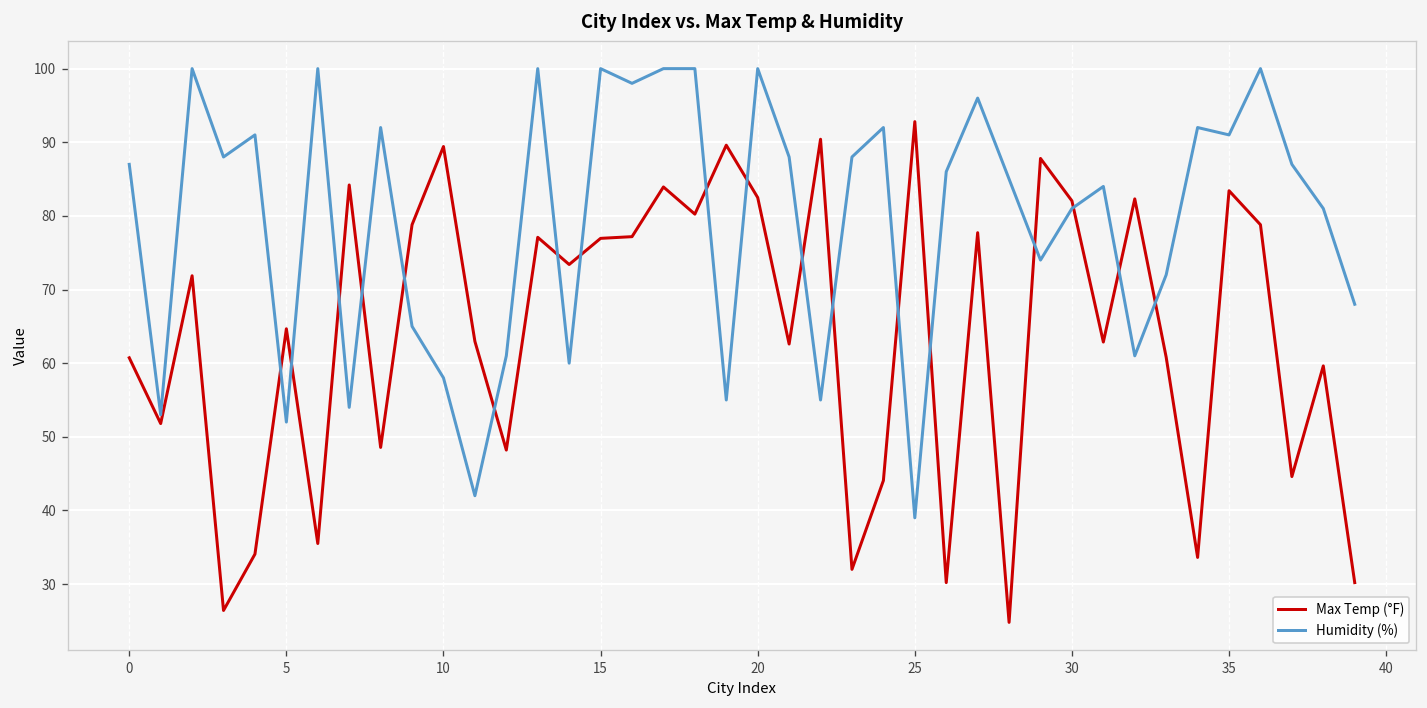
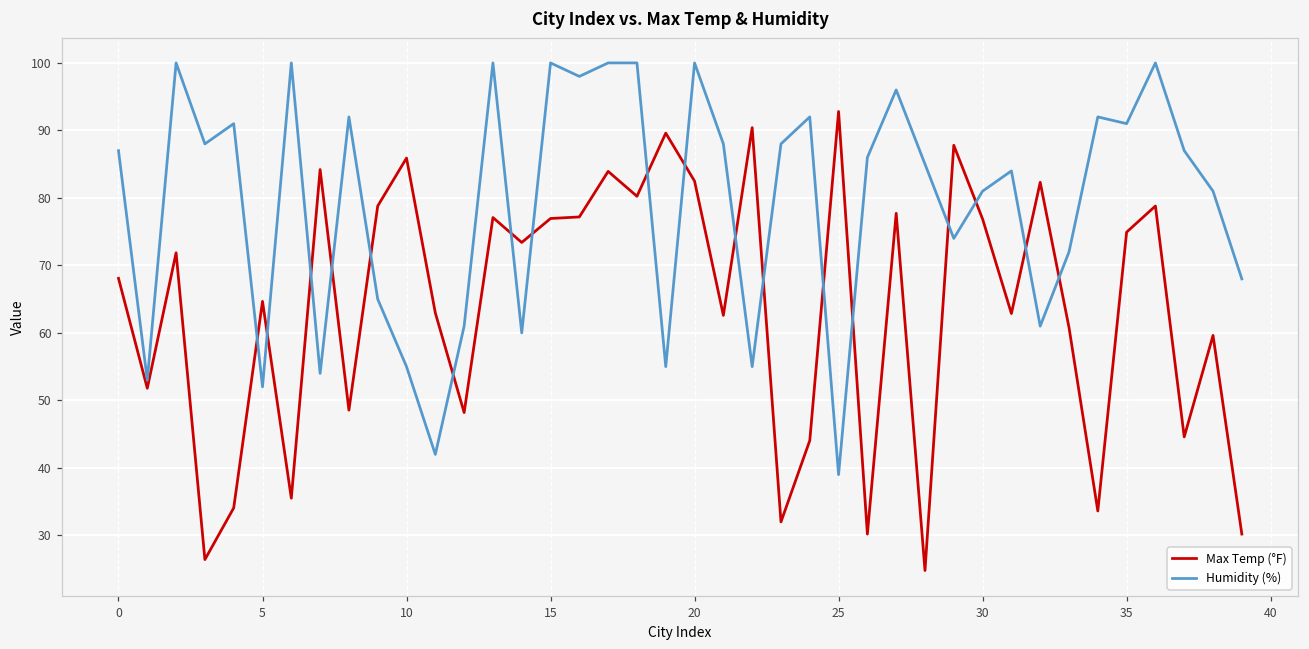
Max Temp (°F), 0: 61 -> 68
Max Temp (°F), 10: 89 -> 86
Humidity (%), 10: 58 -> 55
Max Temp (°F), 30: 82 -> 77
Max Temp (°F), 35: 83 -> 75
